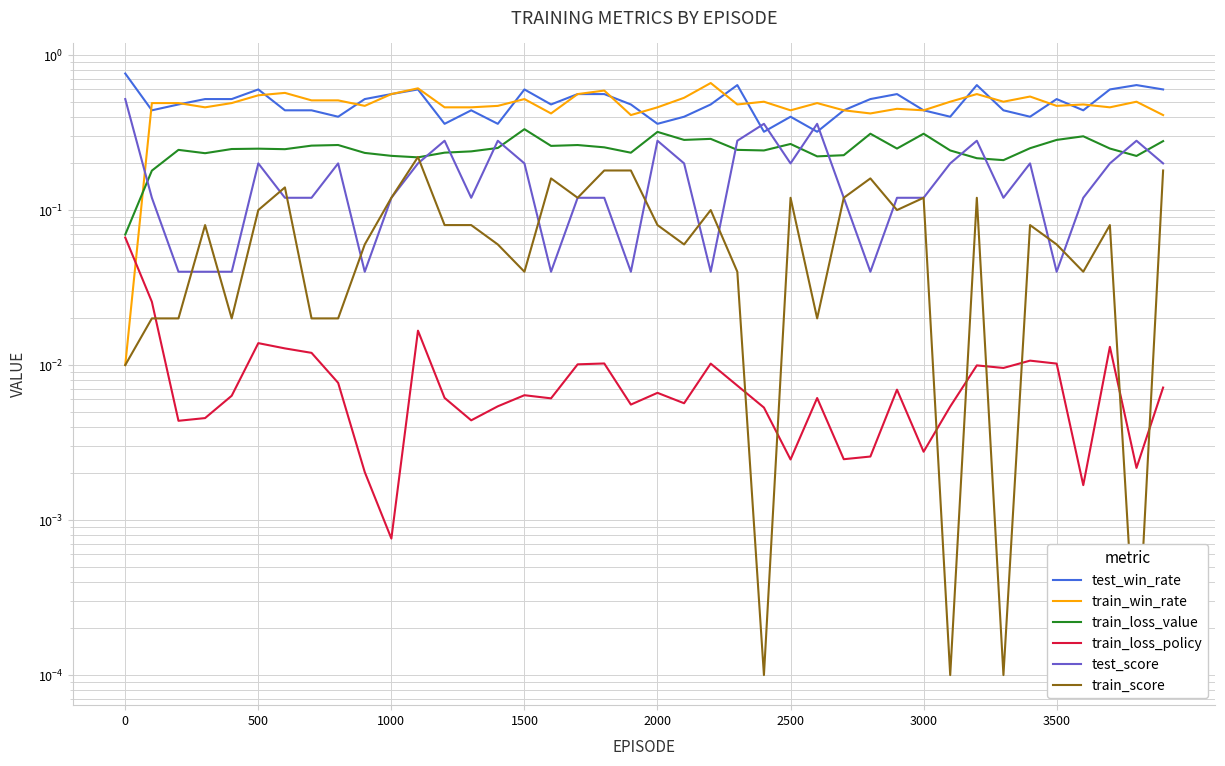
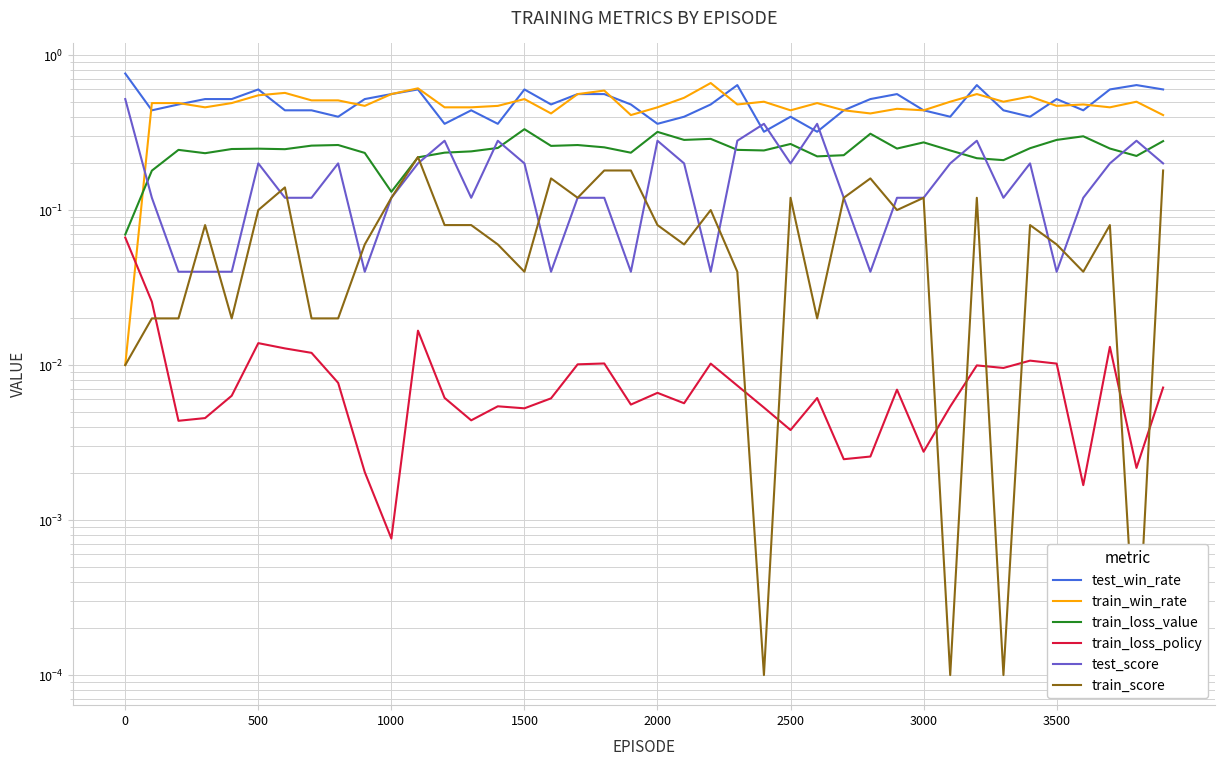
train_loss_value, 1000: 0.22 -> 0.13
train_loss_policy, 1500: 0.0064 -> 0.0053
train_loss_policy, 2500: 0.0025 -> 0.0038
train_loss_value, 3000: 0.31 -> 0.27
